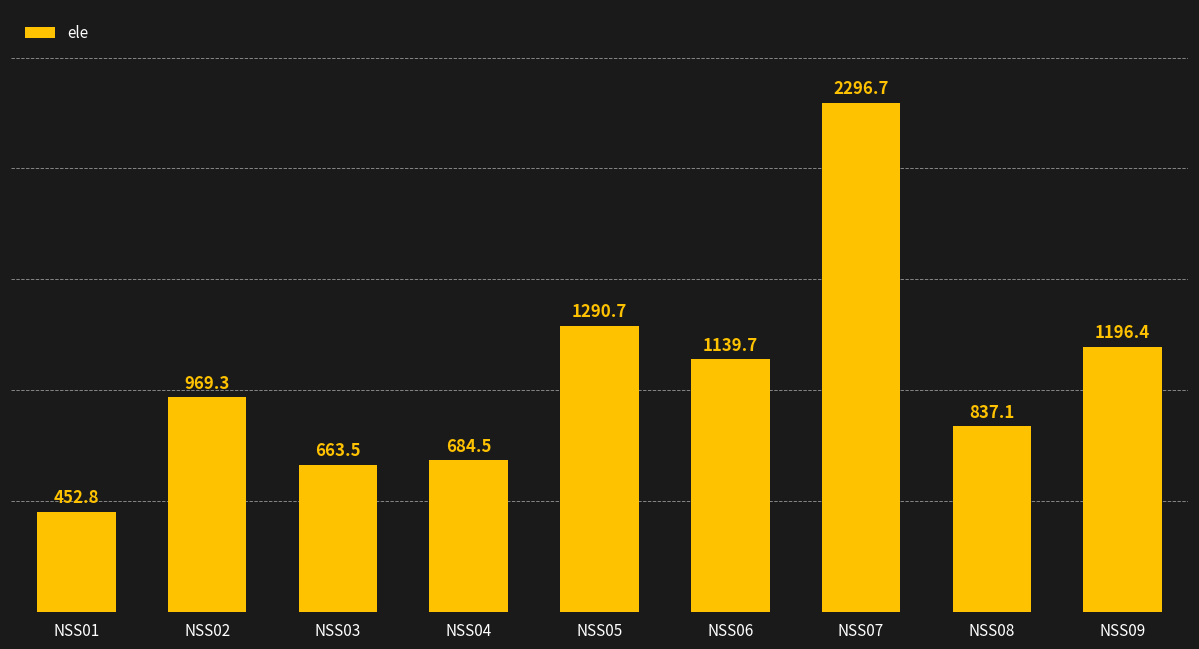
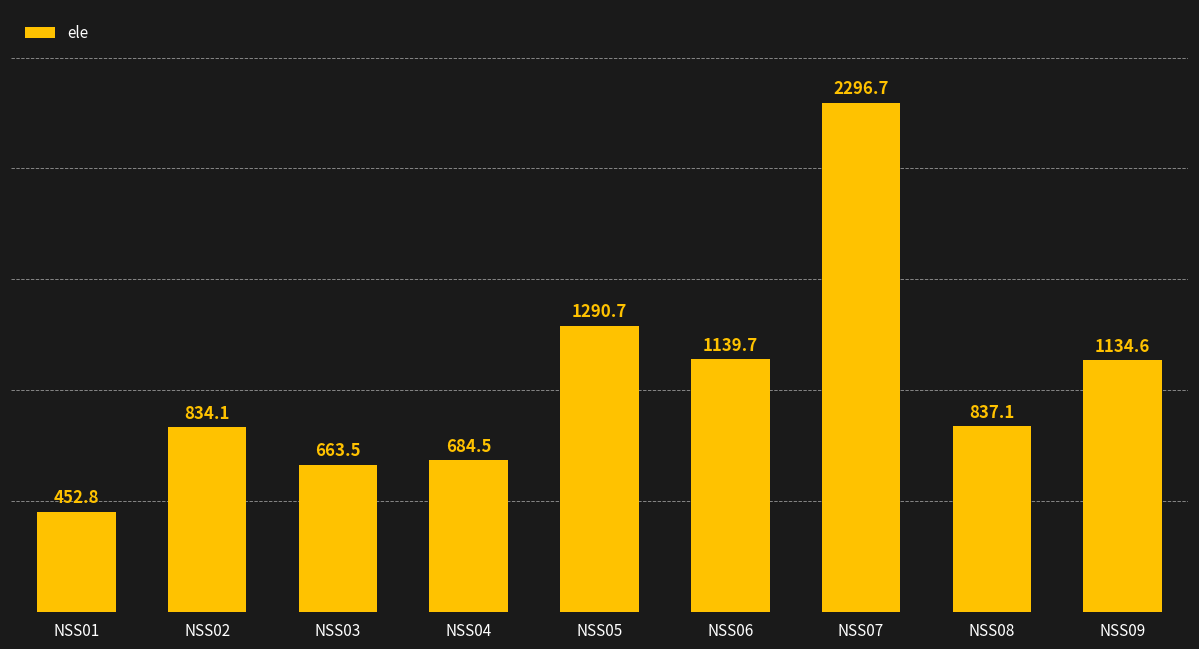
NSS02: 969.3 -> 834.1
NSS09: 1196.4 -> 1134.6
